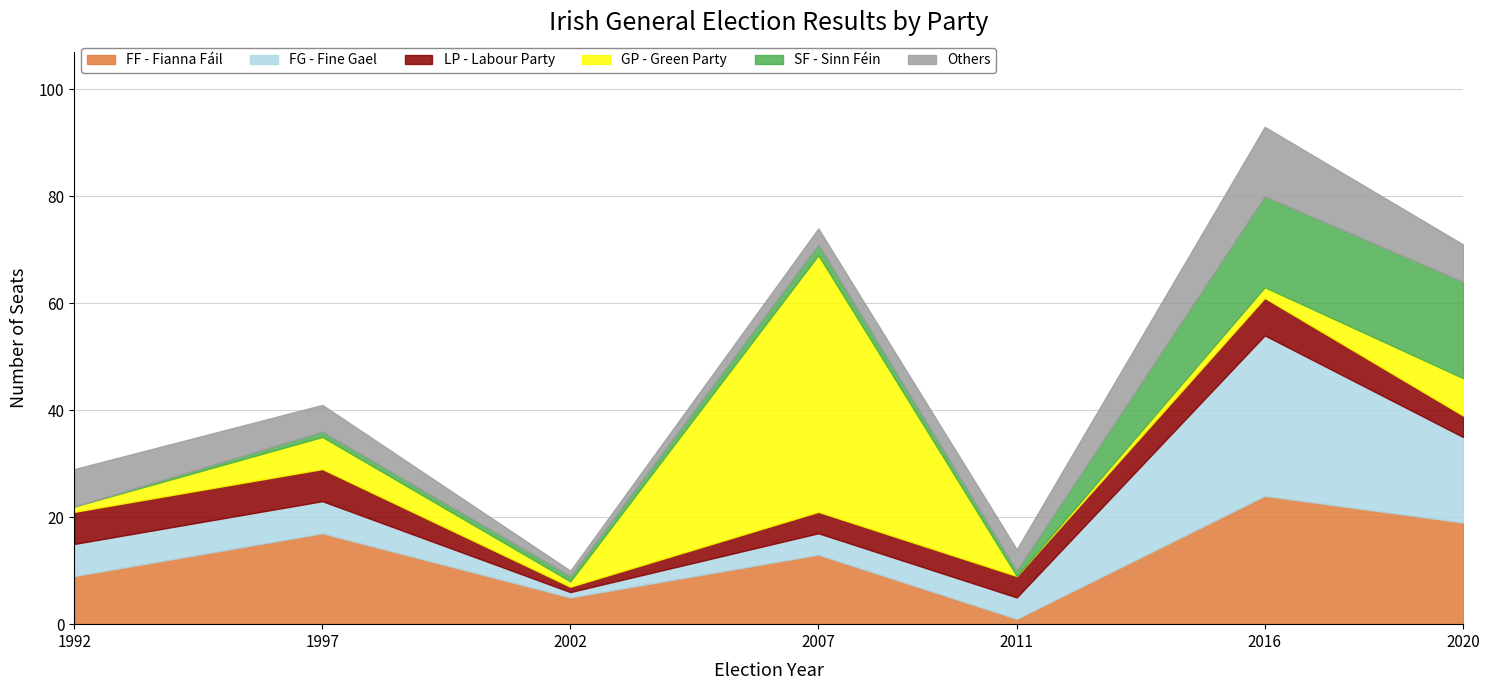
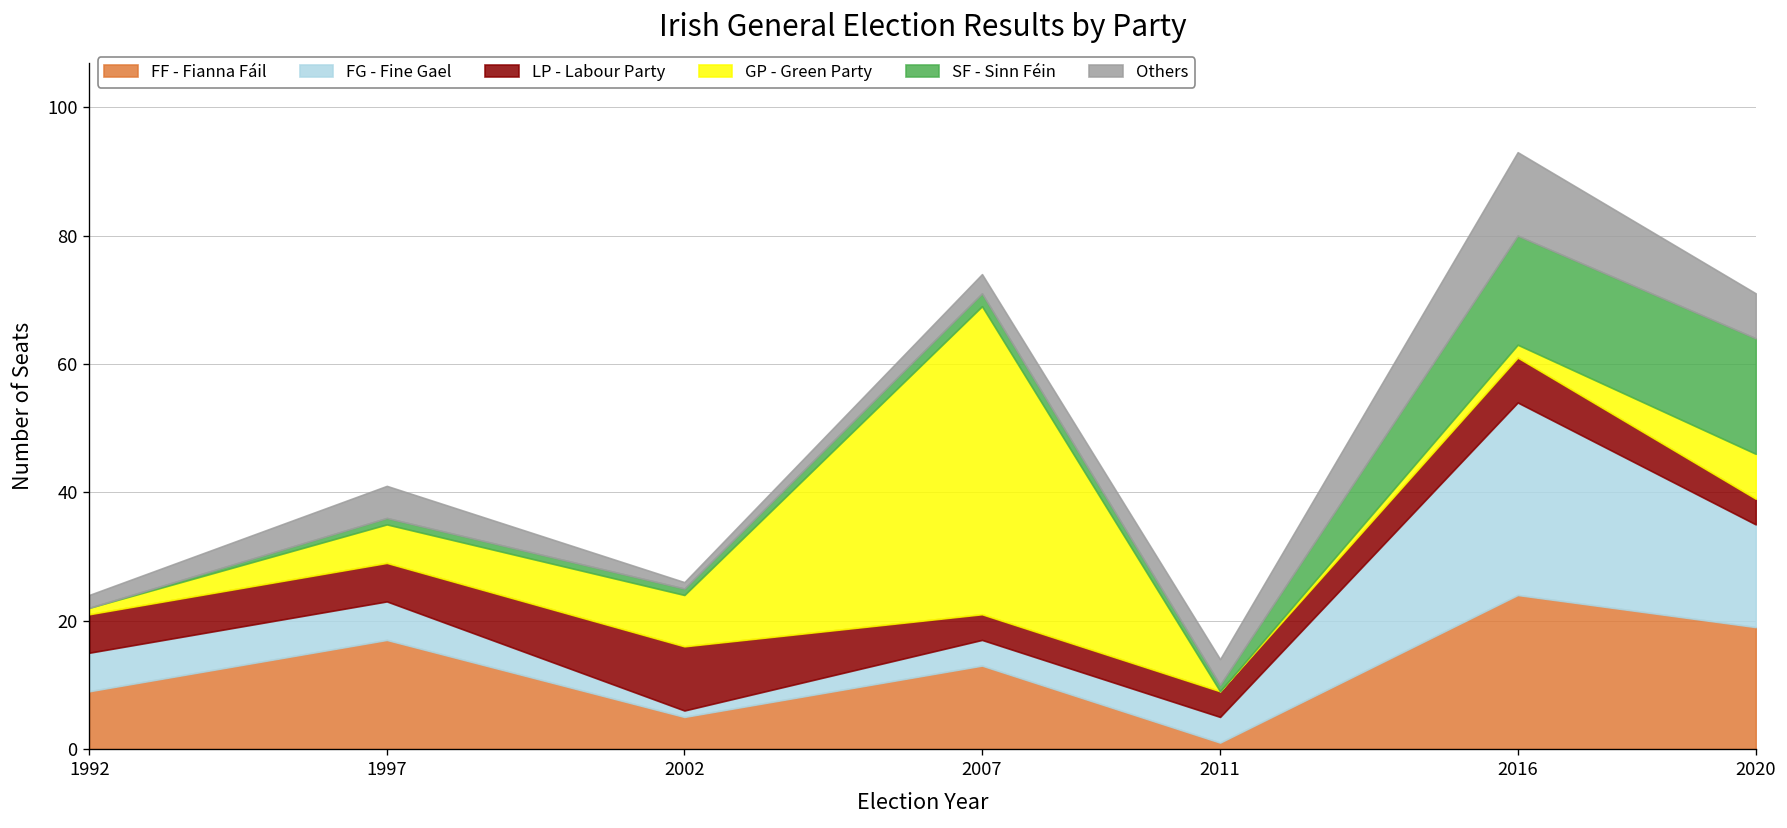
Others, 1992: 7 -> 2
LP - Labour Party, 2002: 1 -> 10
GP - Green Party, 2002: 1 -> 8
